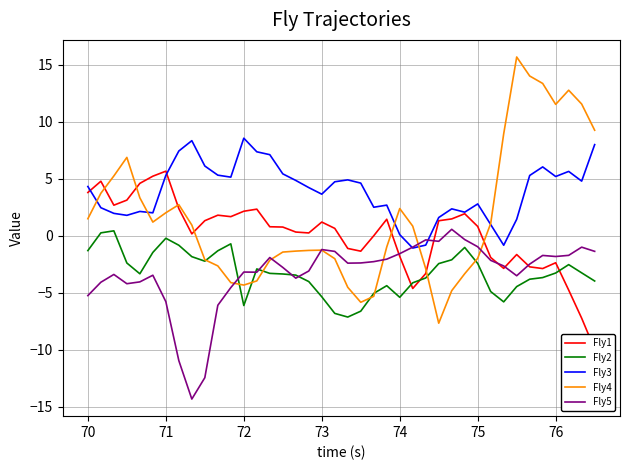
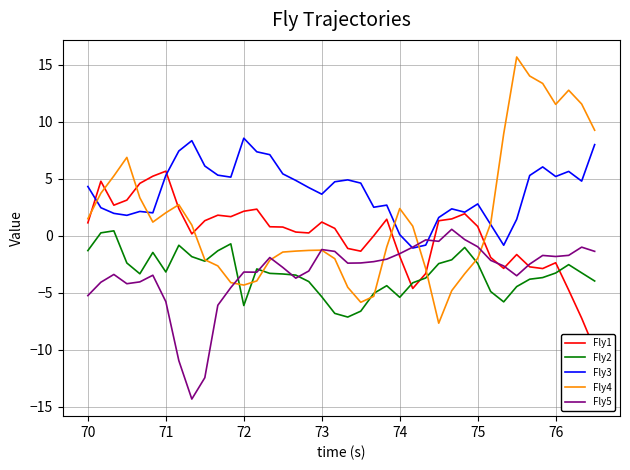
Fly1, 70: 3.8 -> 1.1
Fly2, 71: -0.2 -> -3.2
